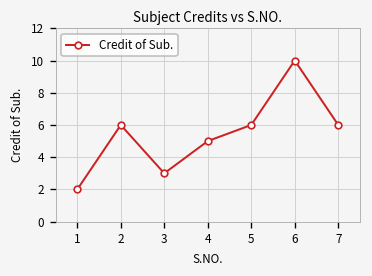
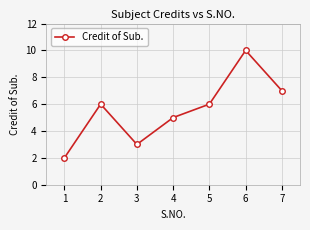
7: 6 -> 7
